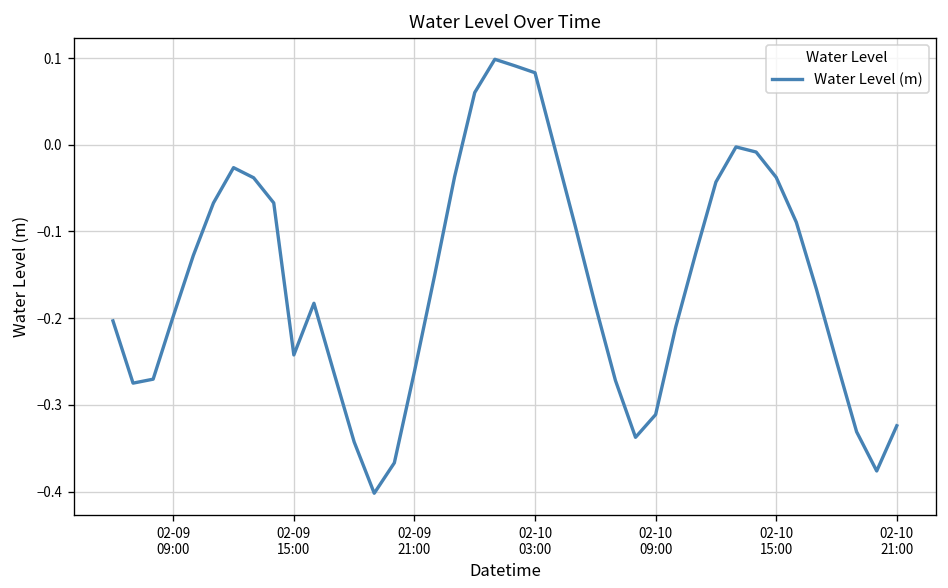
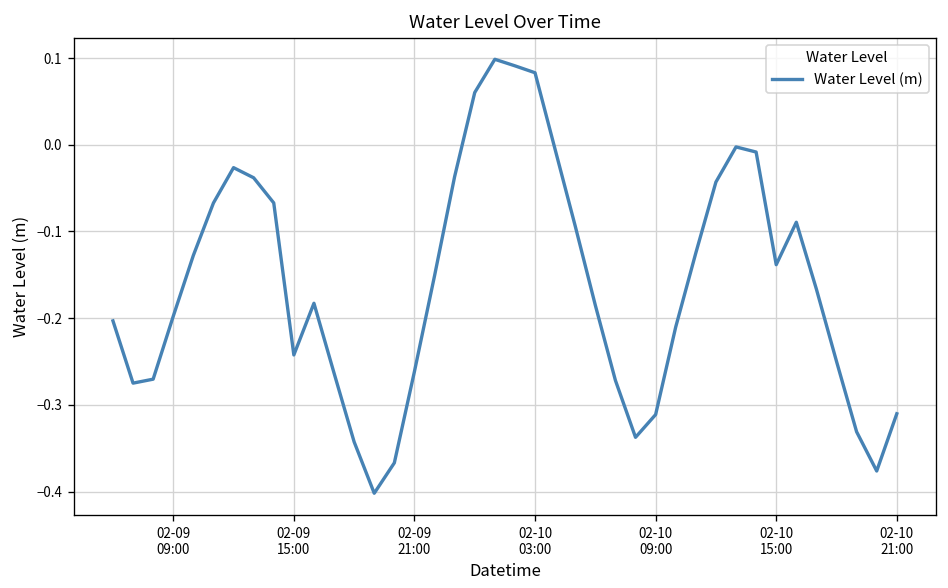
02-10 15:00: -0.04 -> -0.14
02-10 21:00: -0.32 -> -0.31
